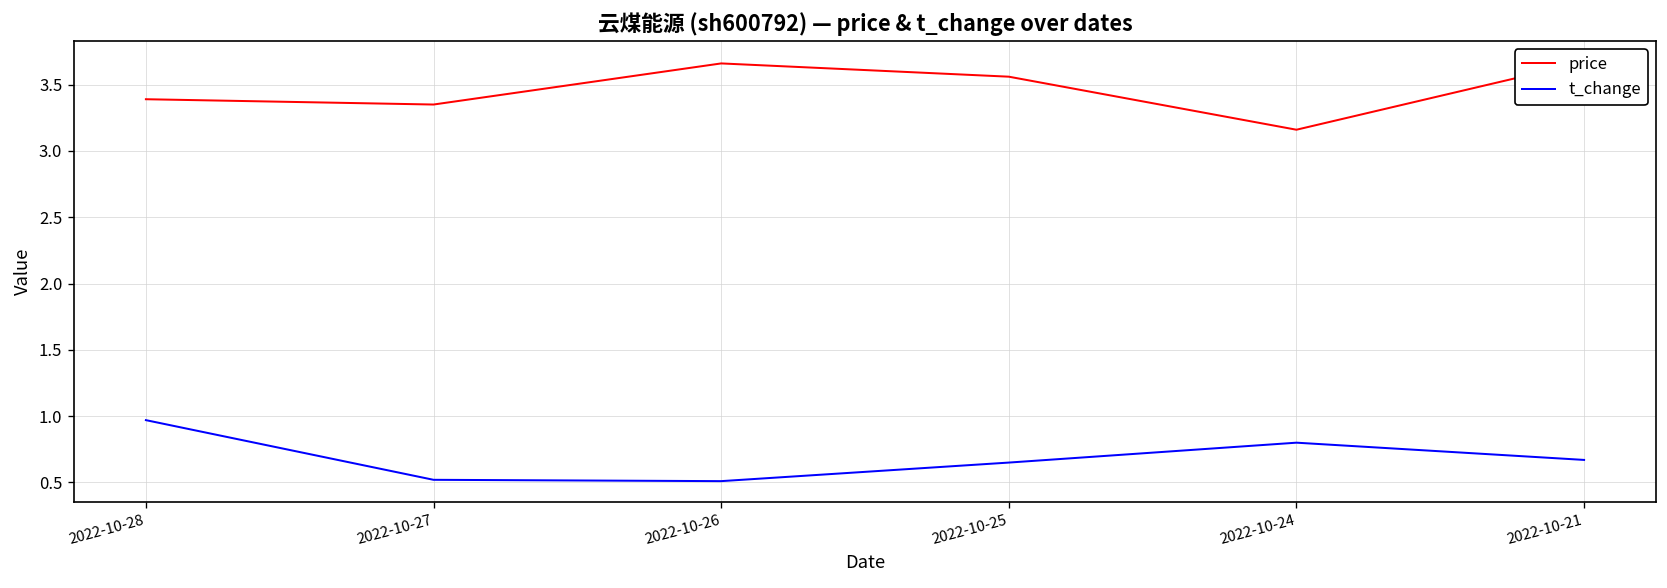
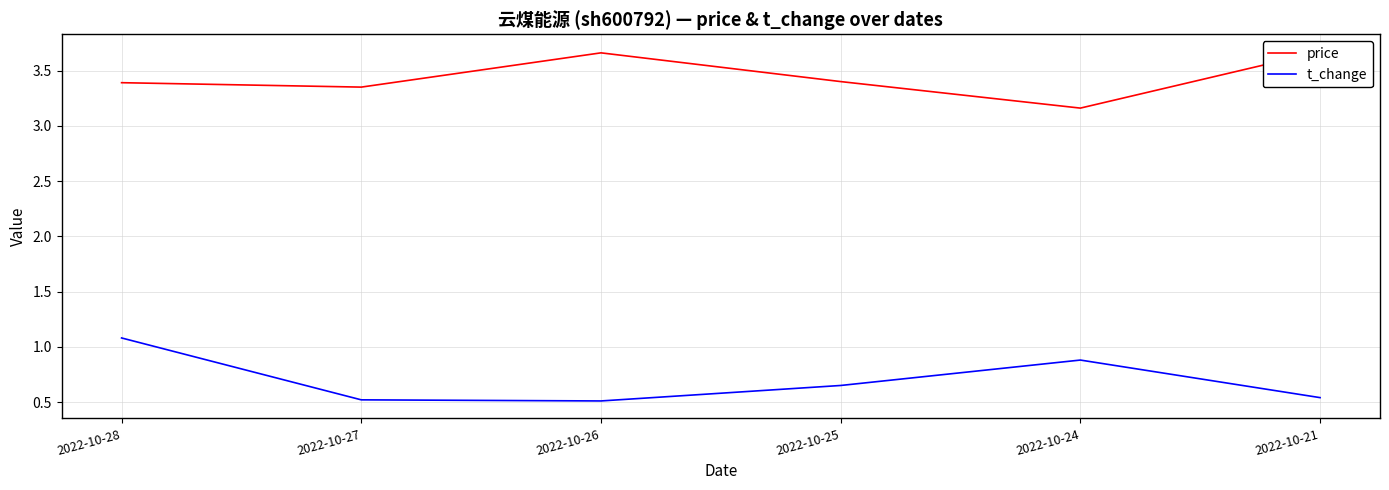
t_change, 2022-10-28: 0.97 -> 1.08
price, 2022-10-25: 3.56 -> 3.40
t_change, 2022-10-24: 0.80 -> 0.88
t_change, 2022-10-21: 0.67 -> 0.54
